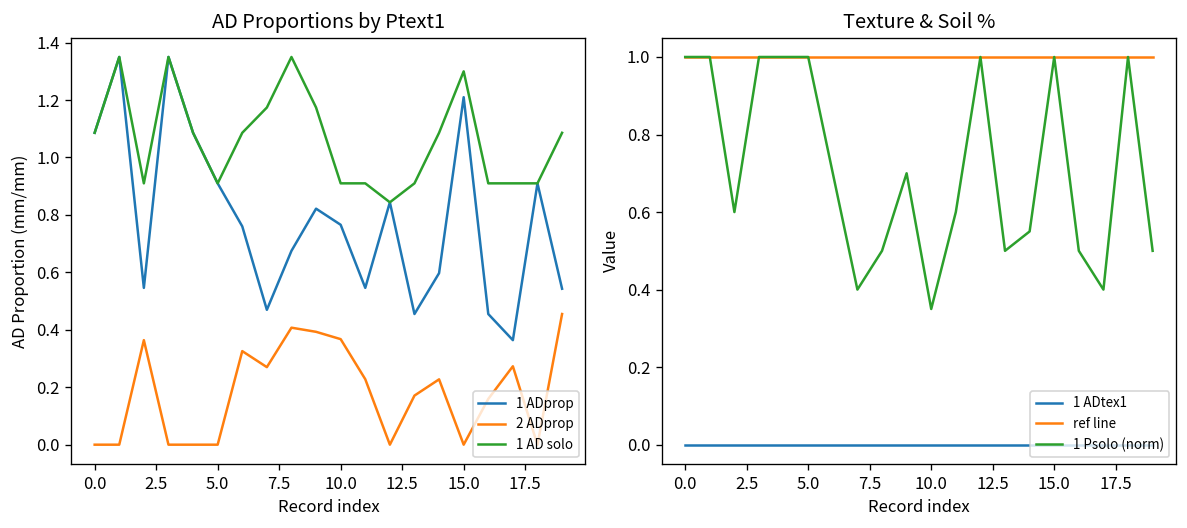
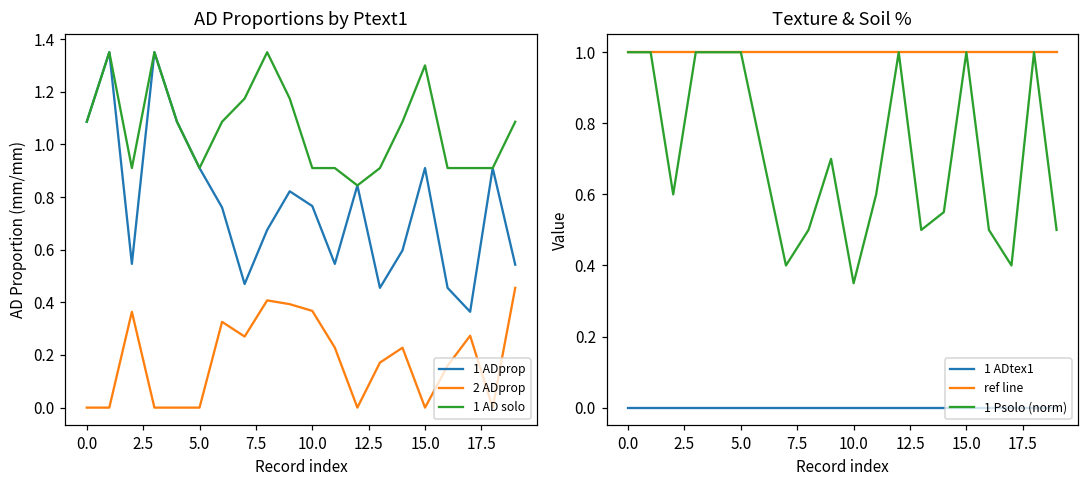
AD Proportions by Ptext1, 1 ADprop, 15.0: 1.21 -> 0.91
